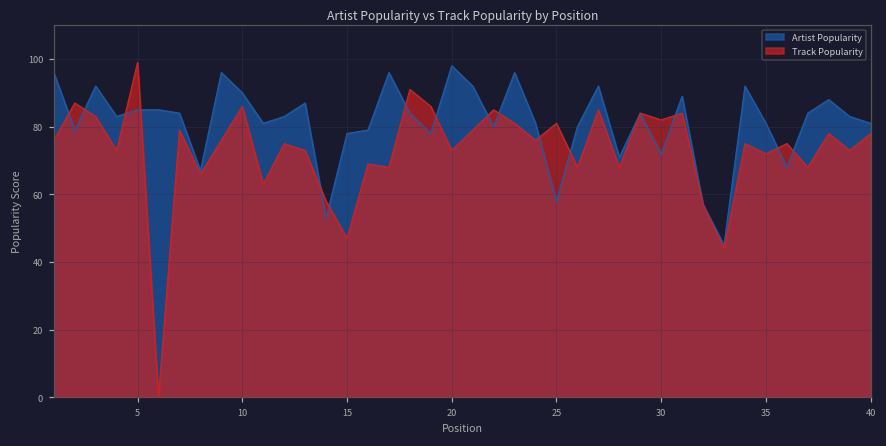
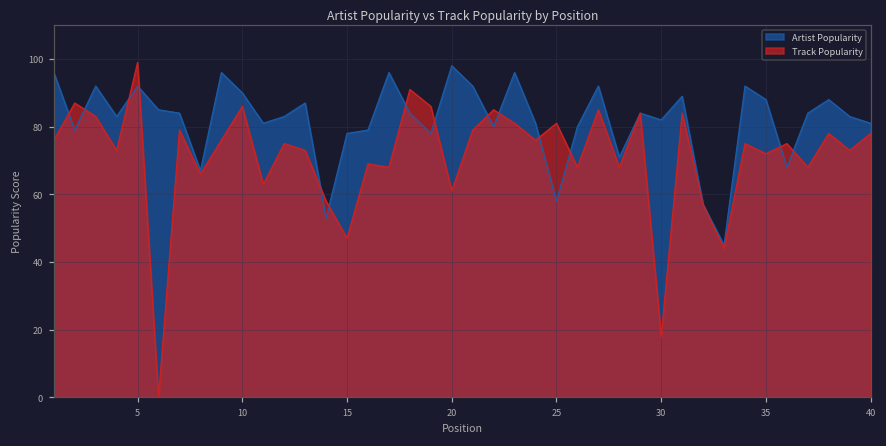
Artist Popularity, 5: 85 -> 92
Track Popularity, 20: 73 -> 61
Artist Popularity, 30: 72 -> 82
Track Popularity, 30: 82 -> 18
Artist Popularity, 35: 81 -> 88
